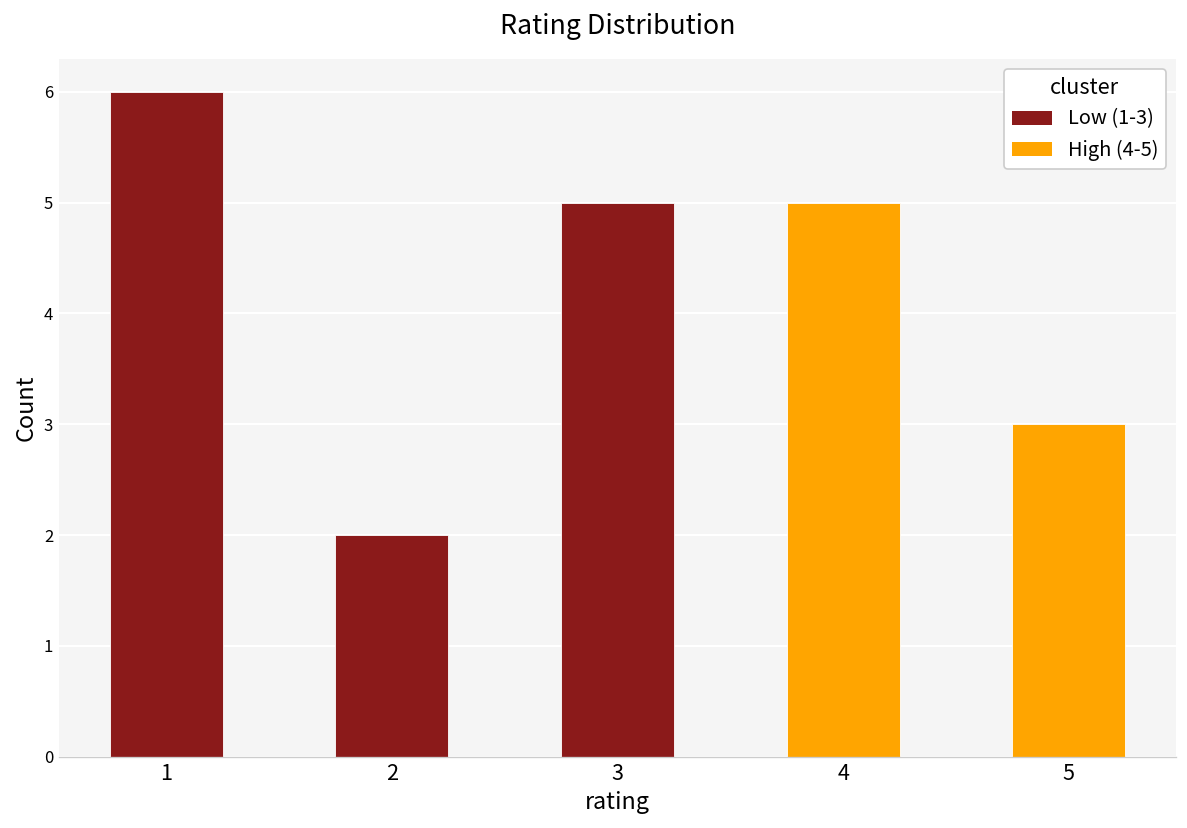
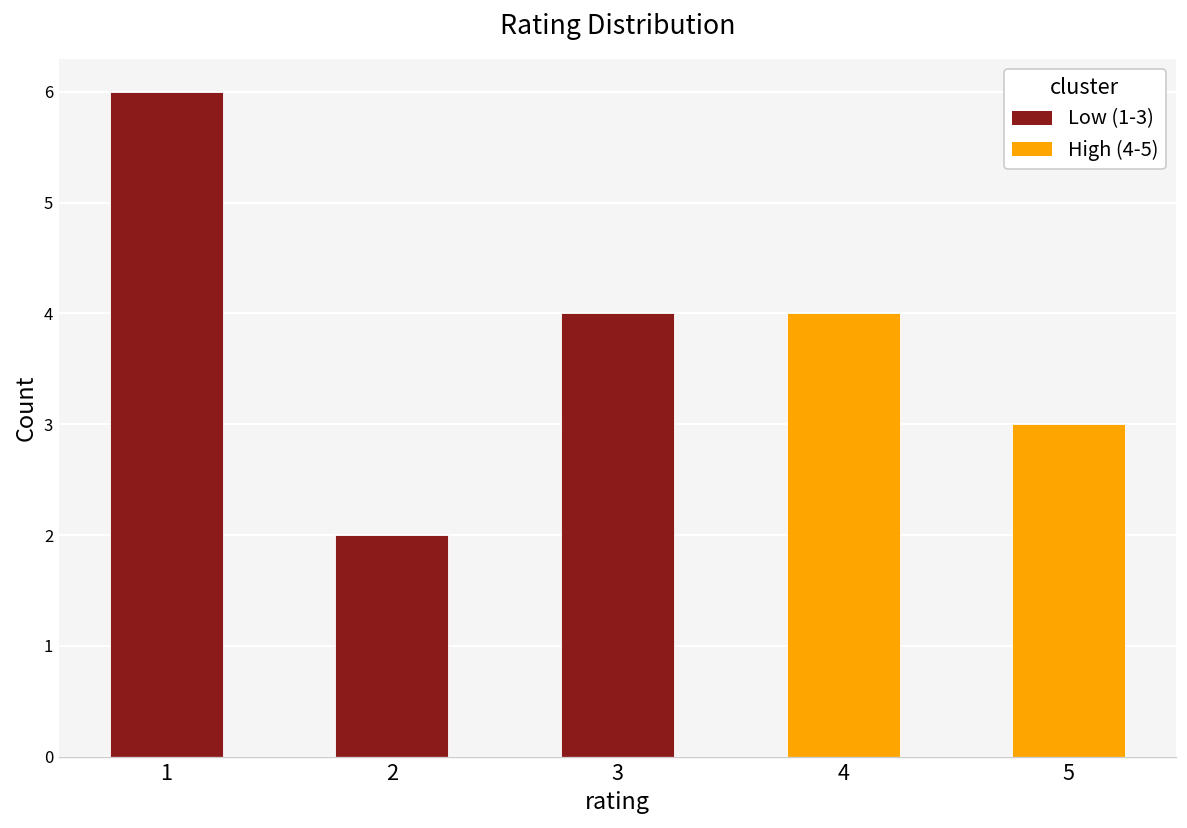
3: 5 -> 4
4: 5 -> 4
